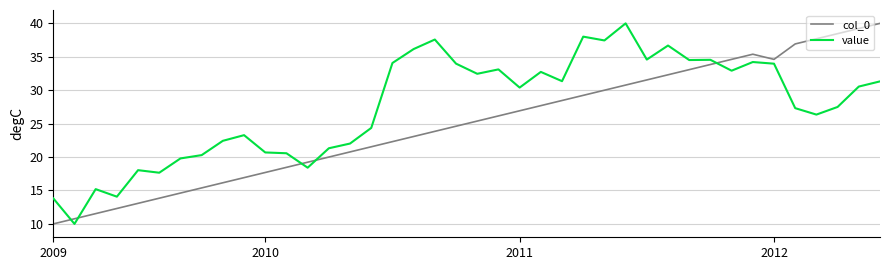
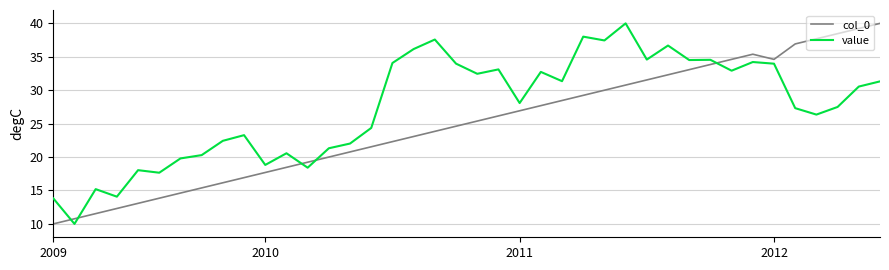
value, 2010: 21 -> 19
value, 2011: 30 -> 28
